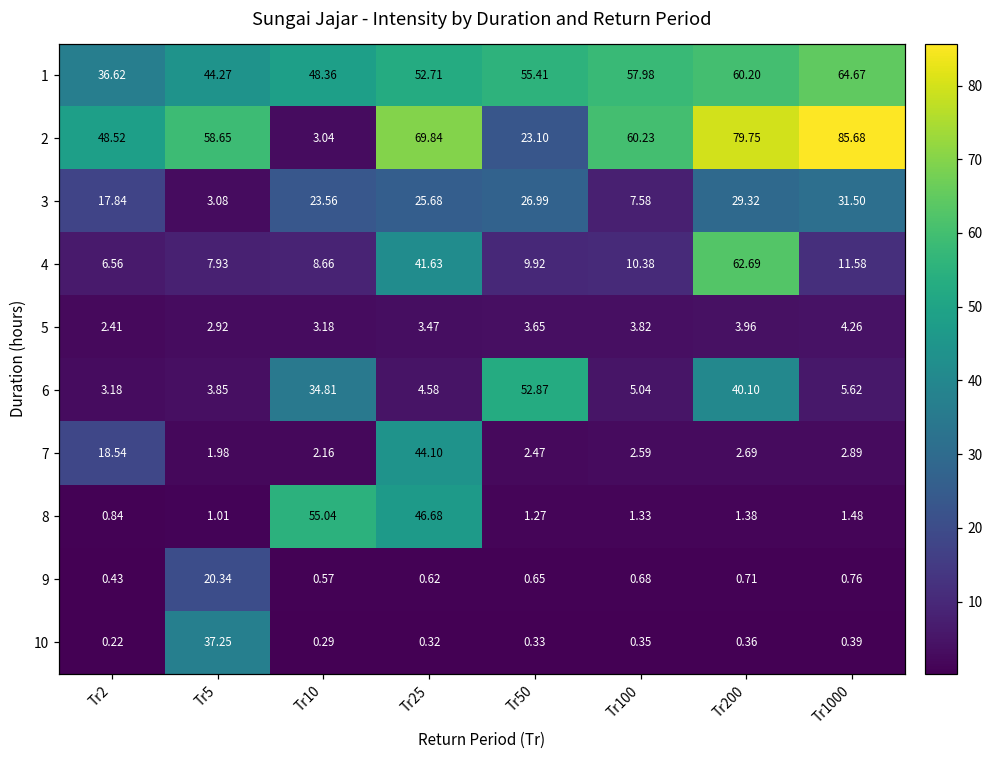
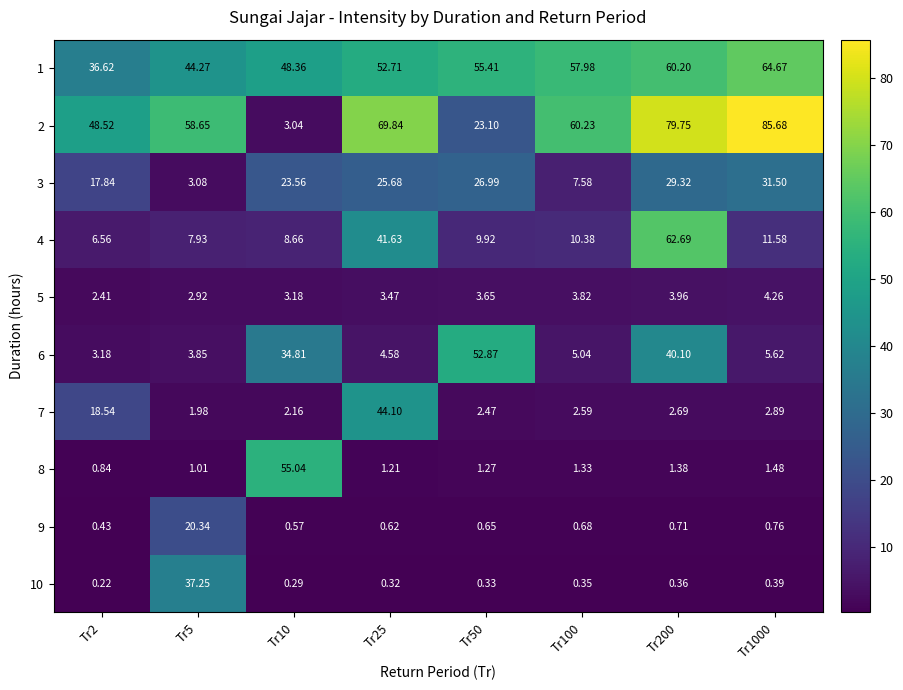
8, Tr25: 46.68 -> 1.21
